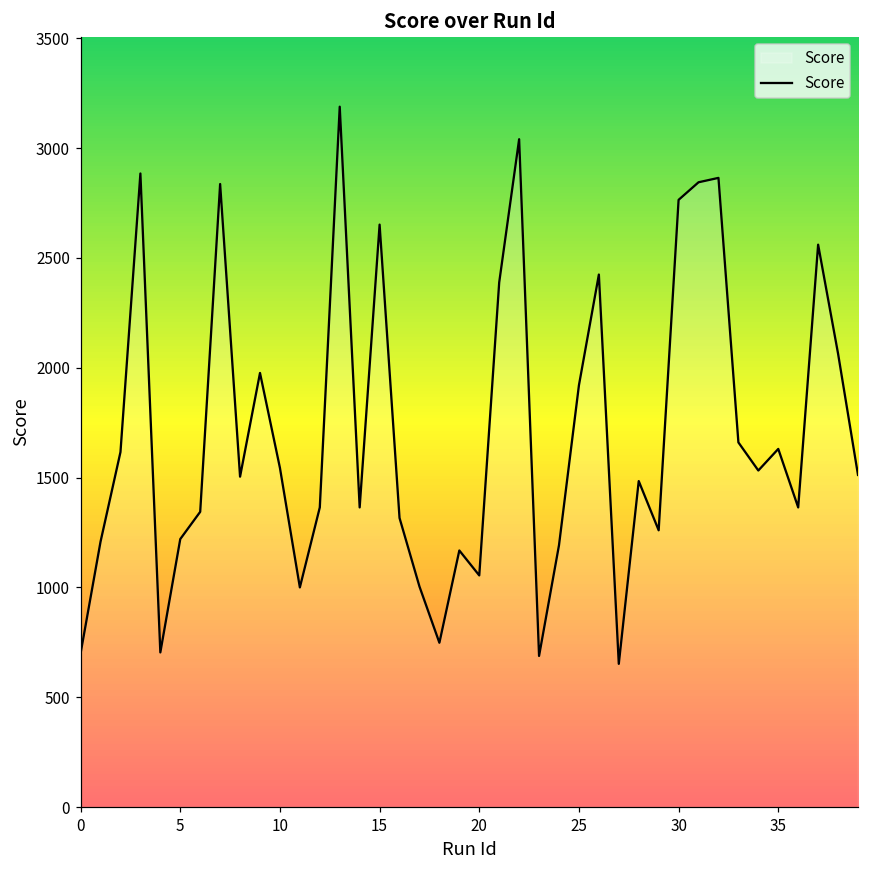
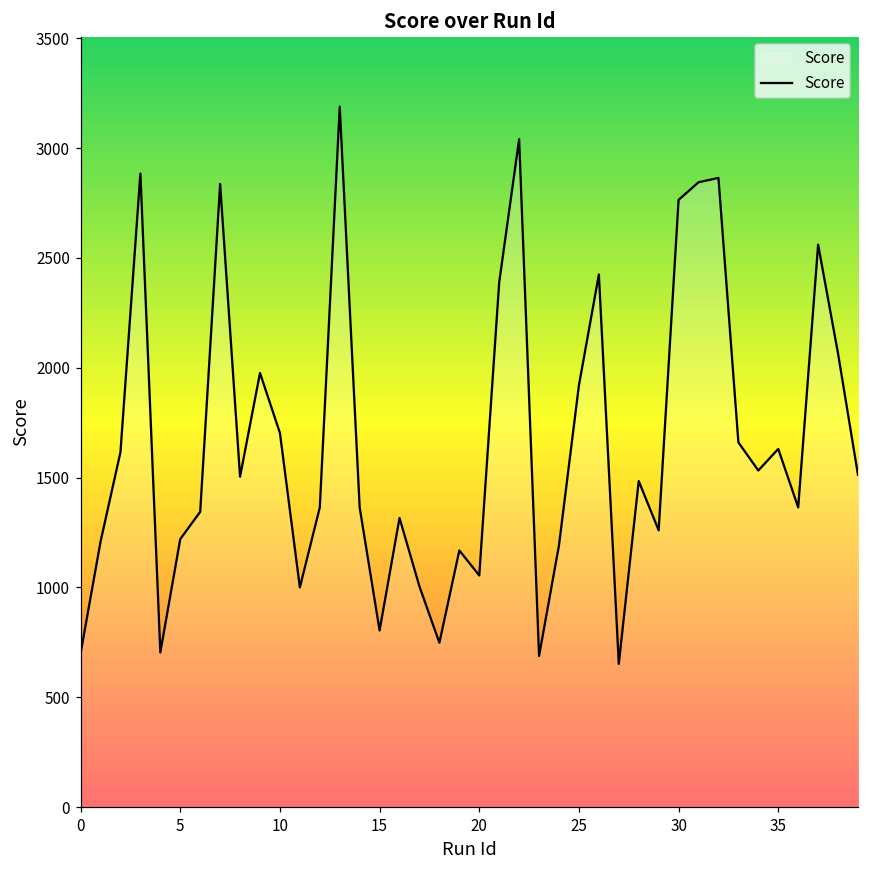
10: 1540 -> 1700
15: 2650 -> 800
